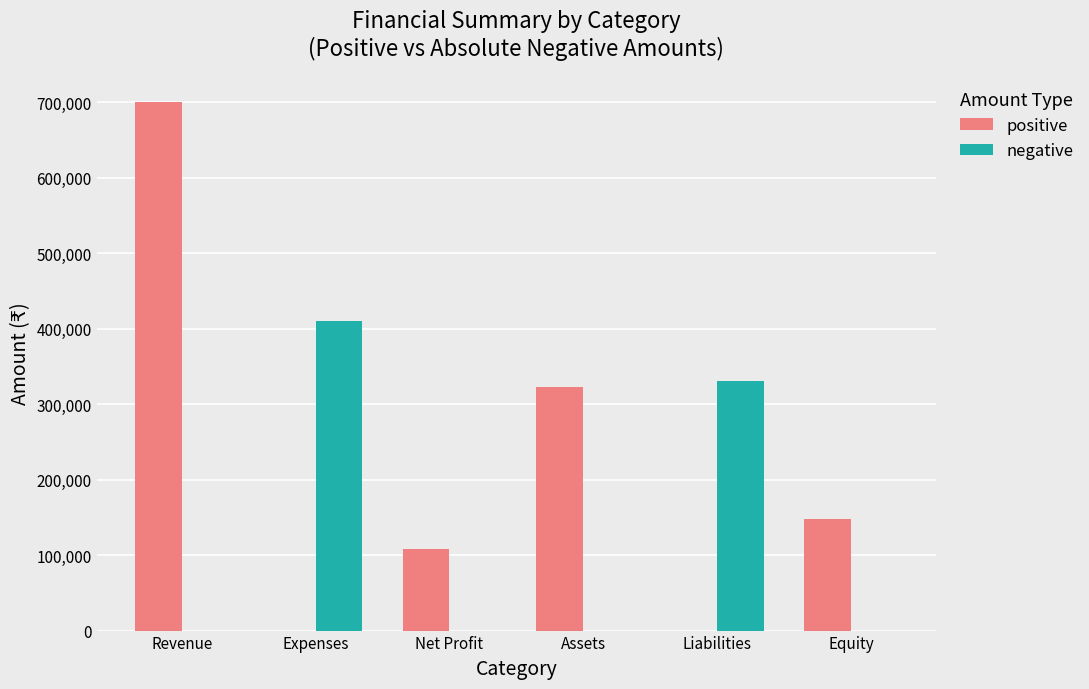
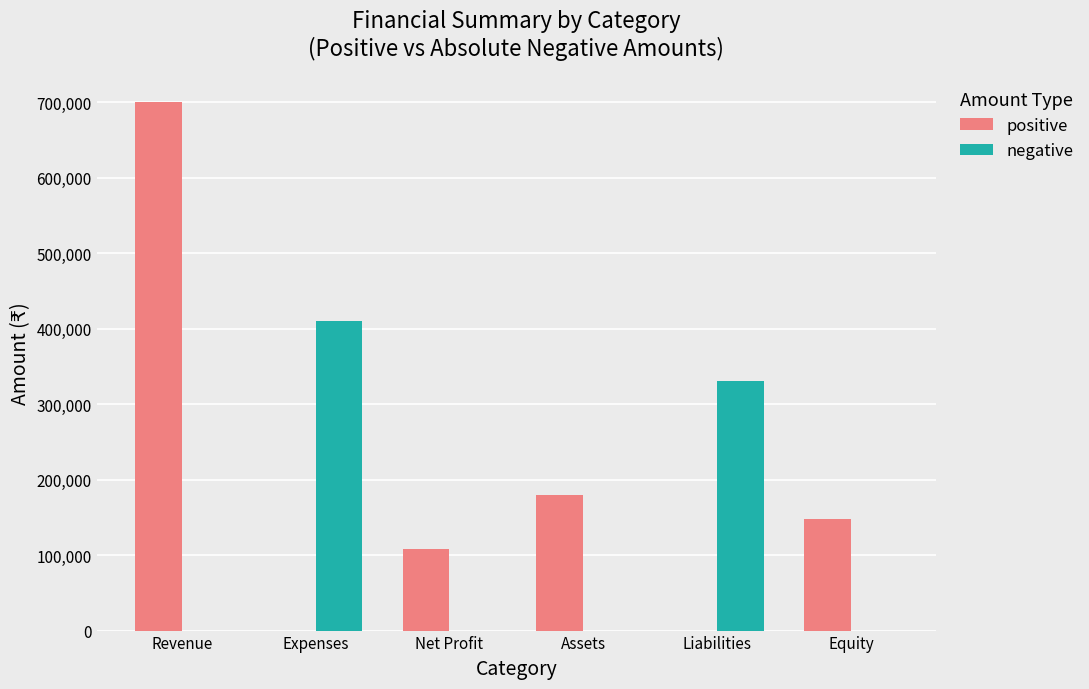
positive, Assets: 320,000 -> 180,000
